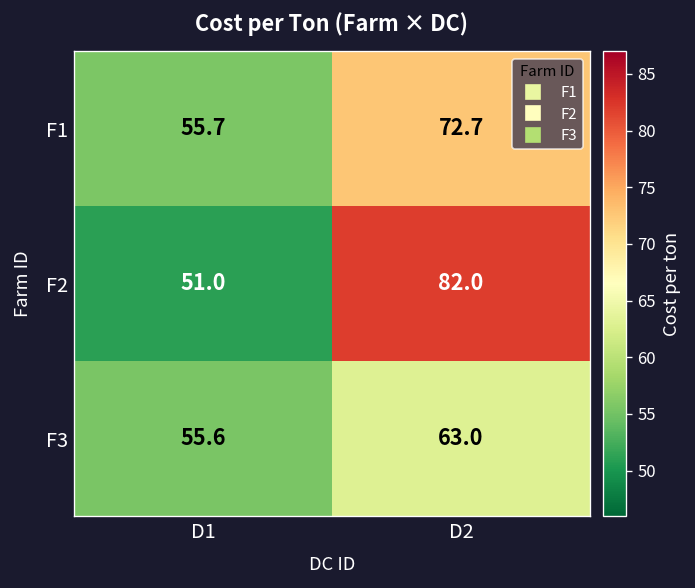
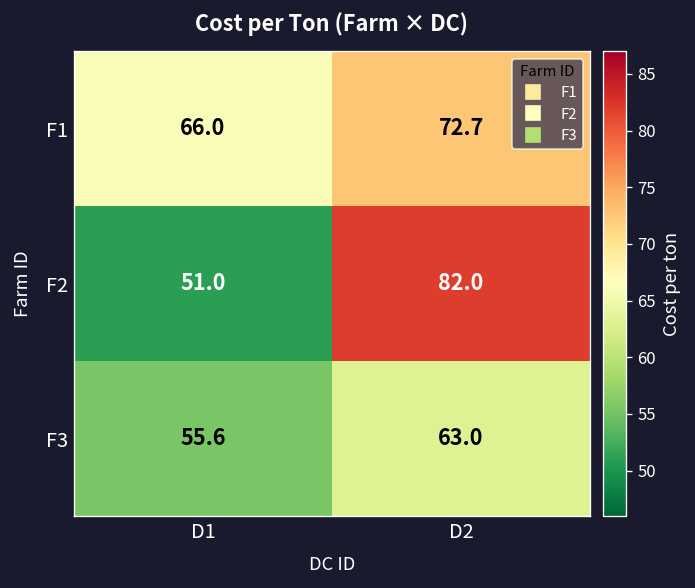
F1, D1: 55.7 -> 66.0
